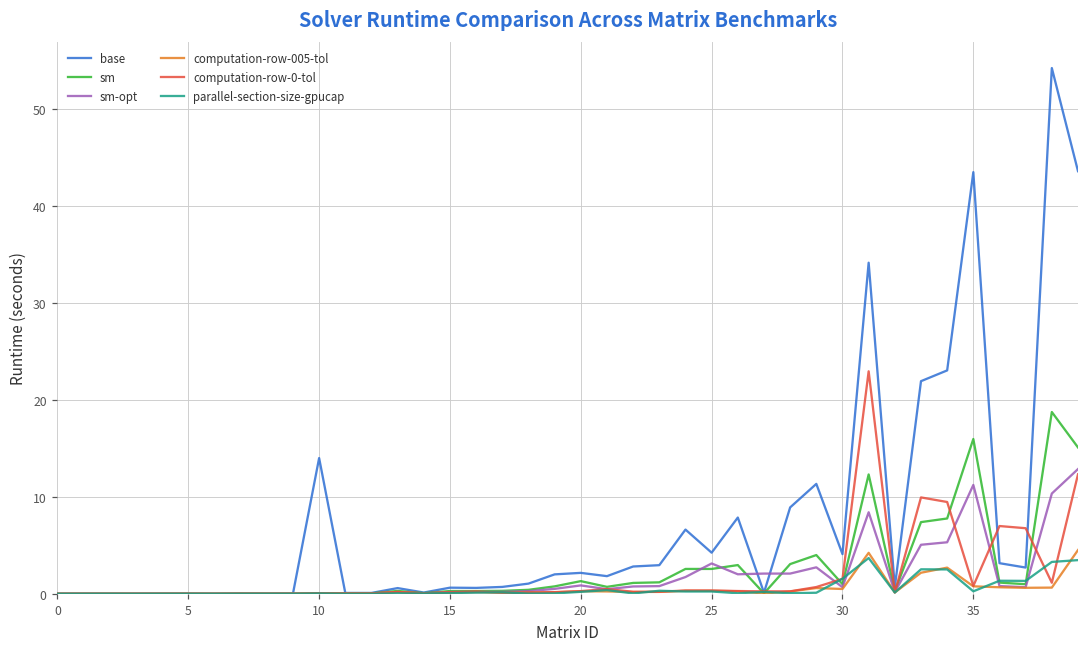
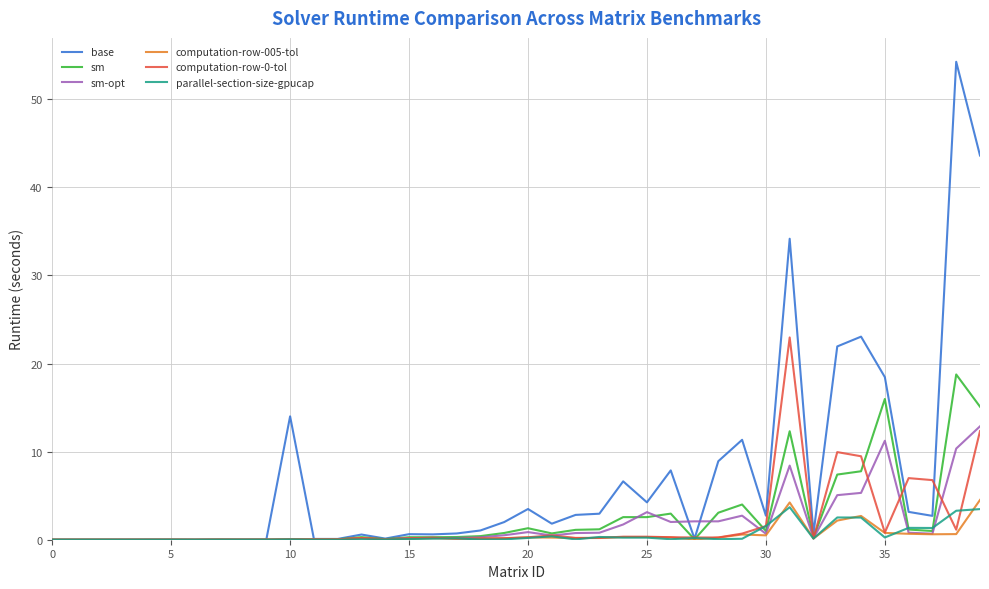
base, 20: 2 -> 3
base, 30: 4 -> 3
base, 35: 44 -> 18
